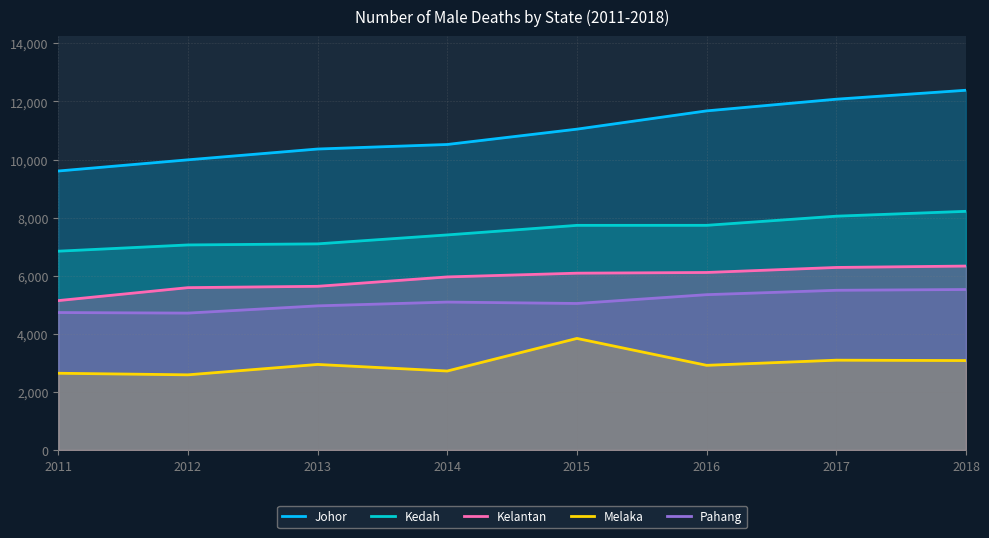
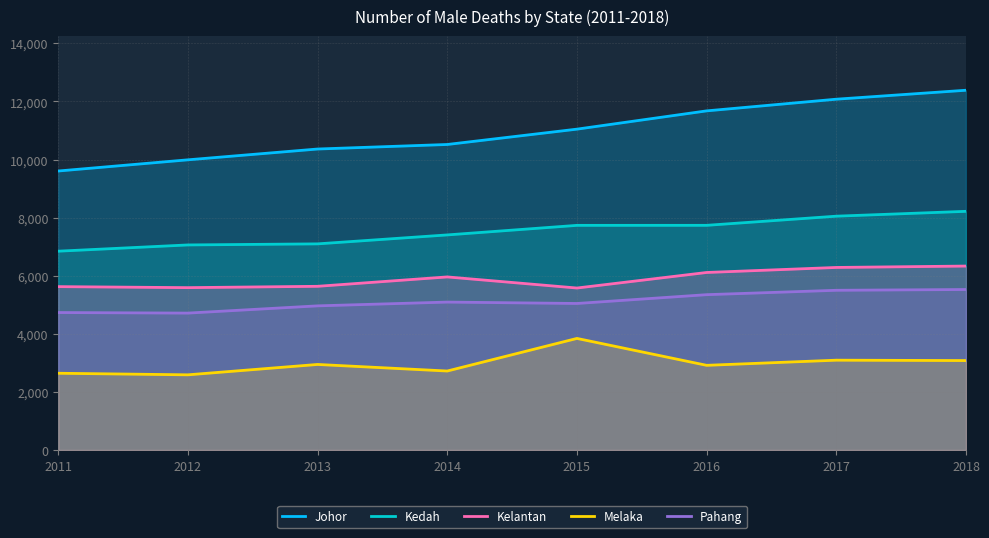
Kelantan, 2011: 5,100 -> 5,600
Kelantan, 2015: 6,100 -> 5,600
